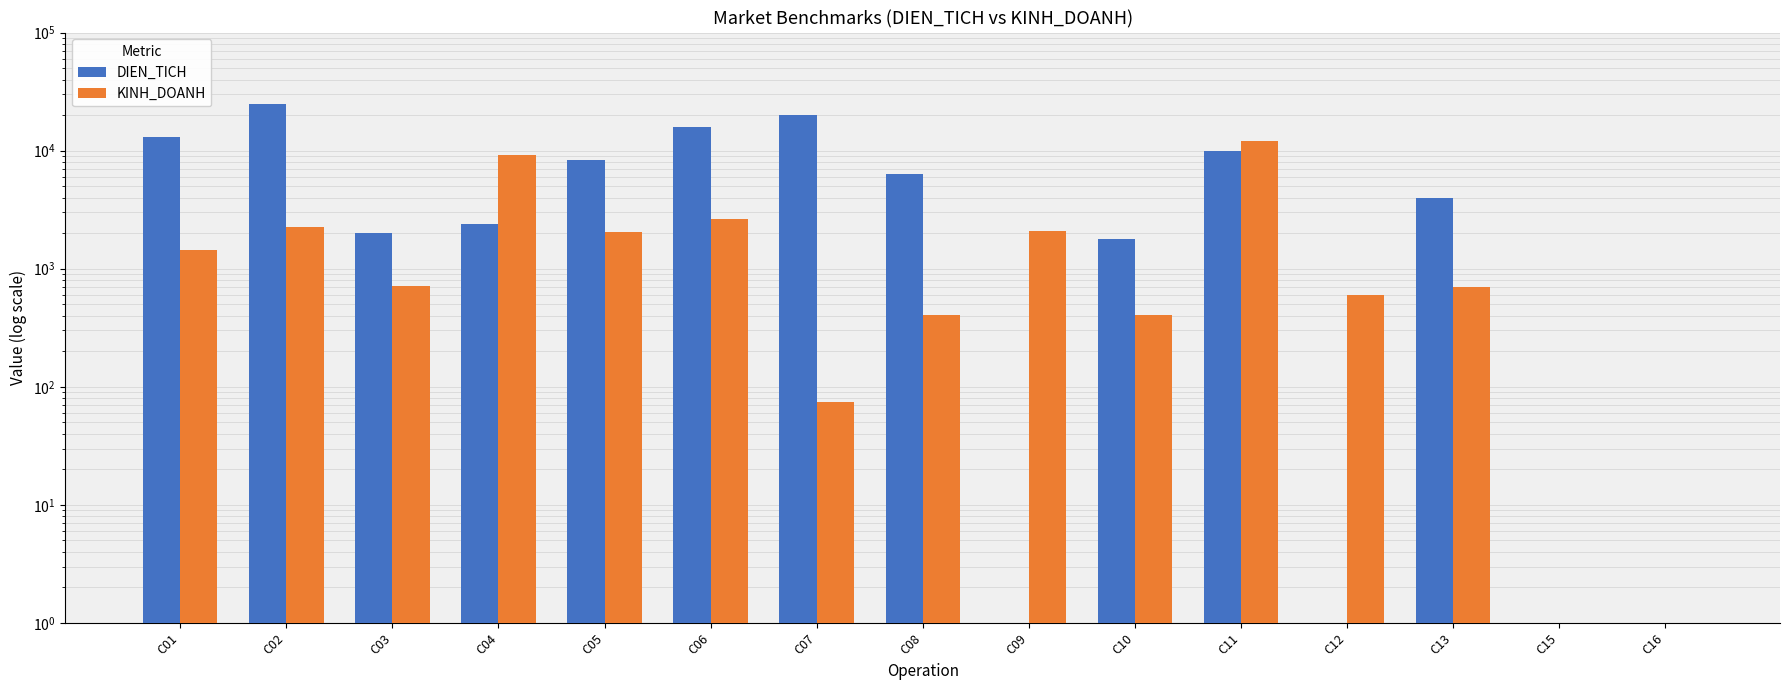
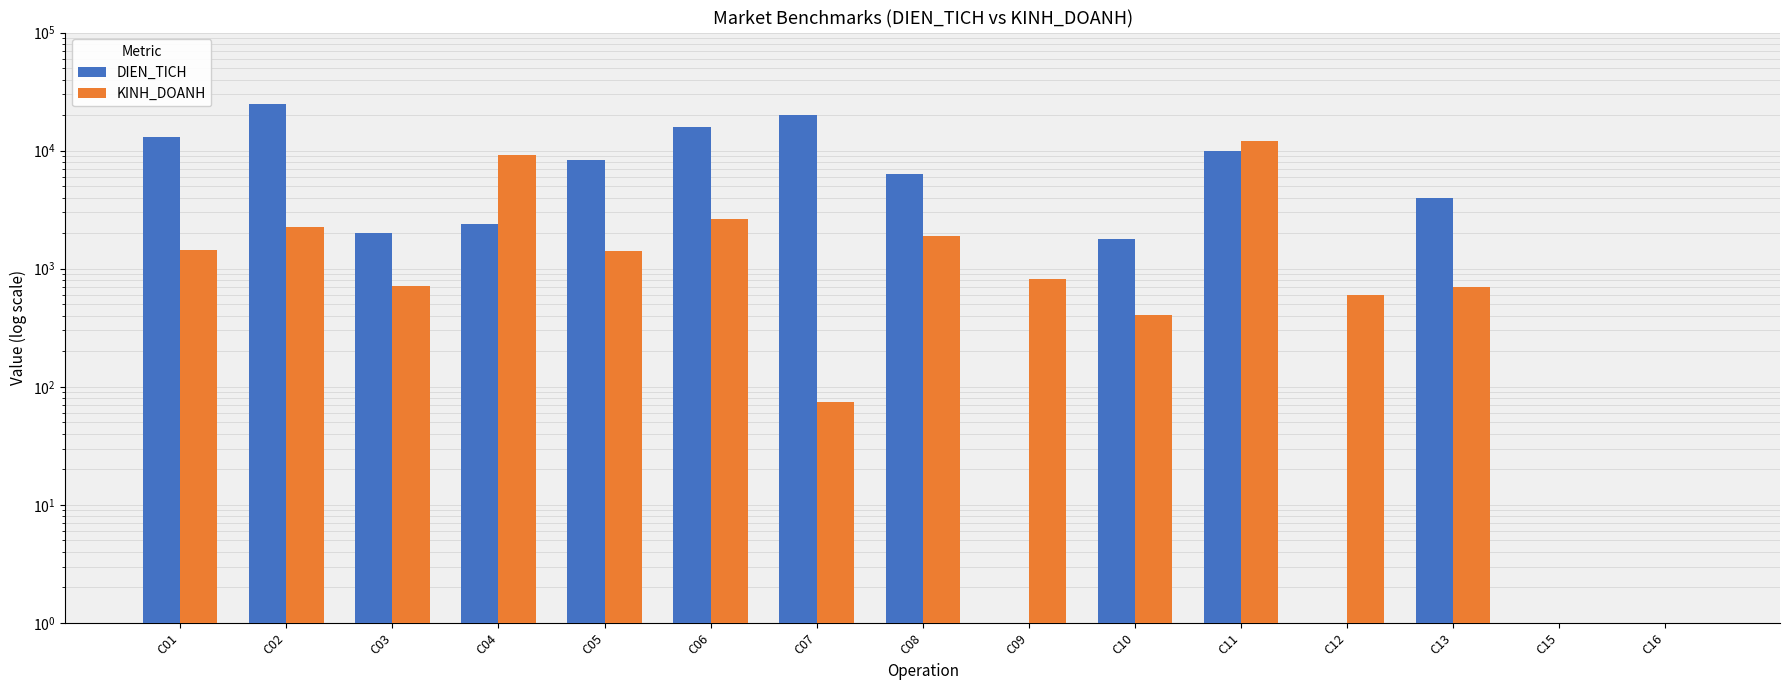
KINH_DOANH, C05: 2000 -> 1400
KINH_DOANH, C08: 410 -> 1900
KINH_DOANH, C09: 2100 -> 800
